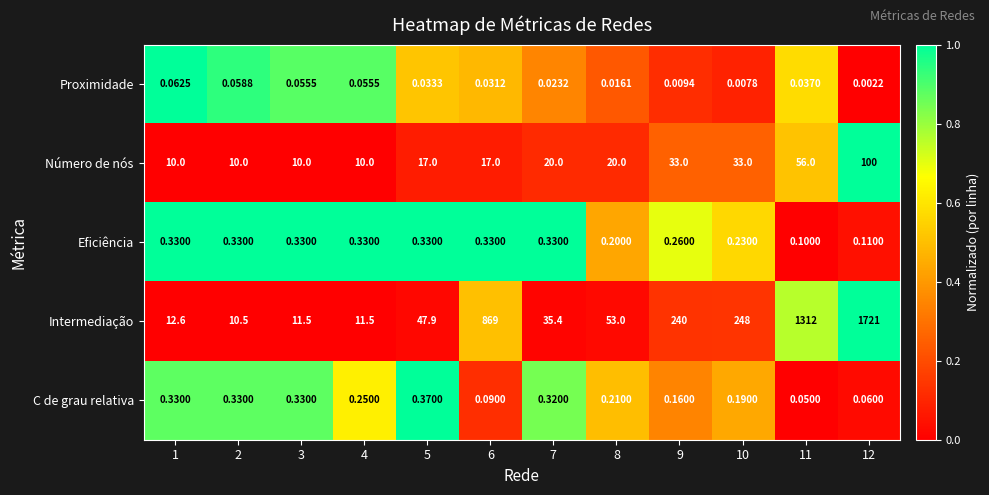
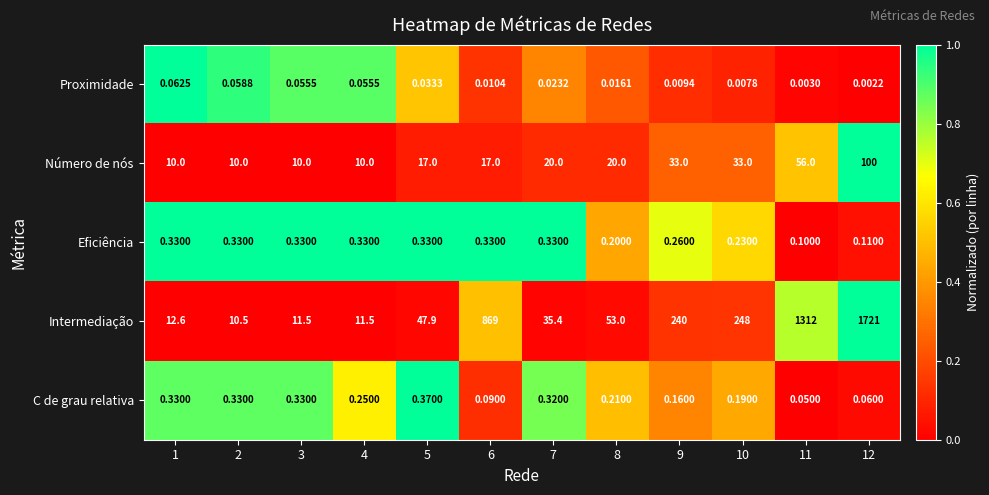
Proximidade, 6: 0.0312 -> 0.0104
Proximidade, 11: 0.0370 -> 0.0030
